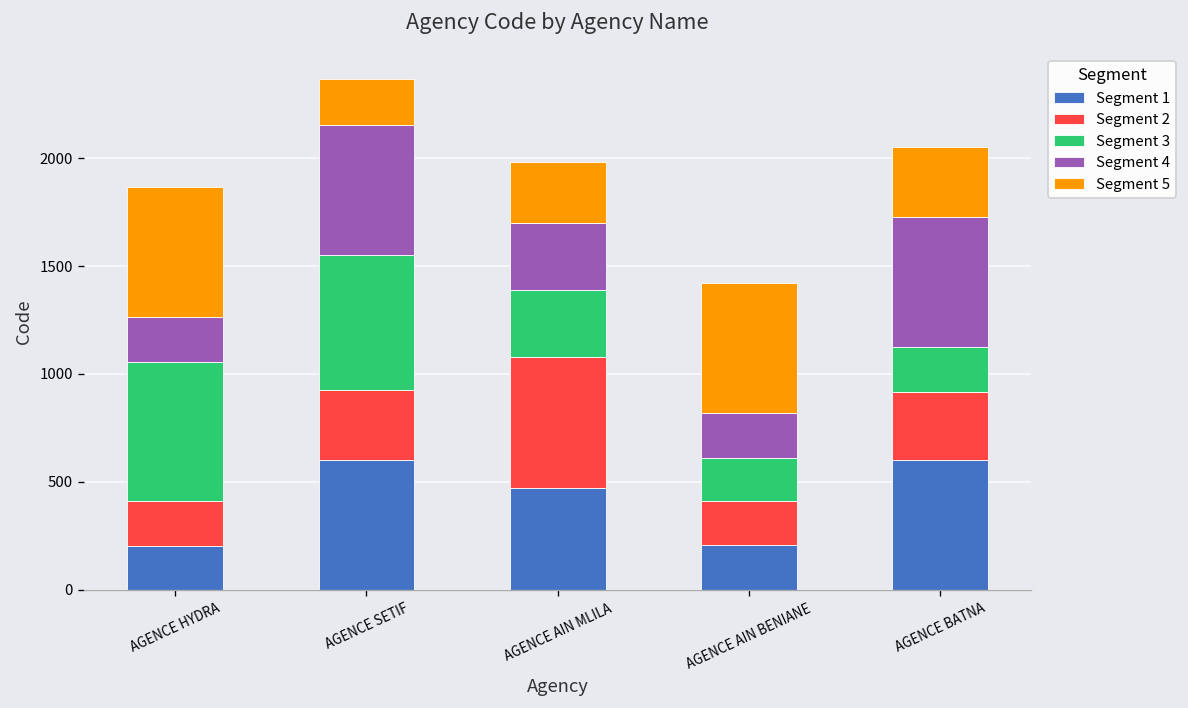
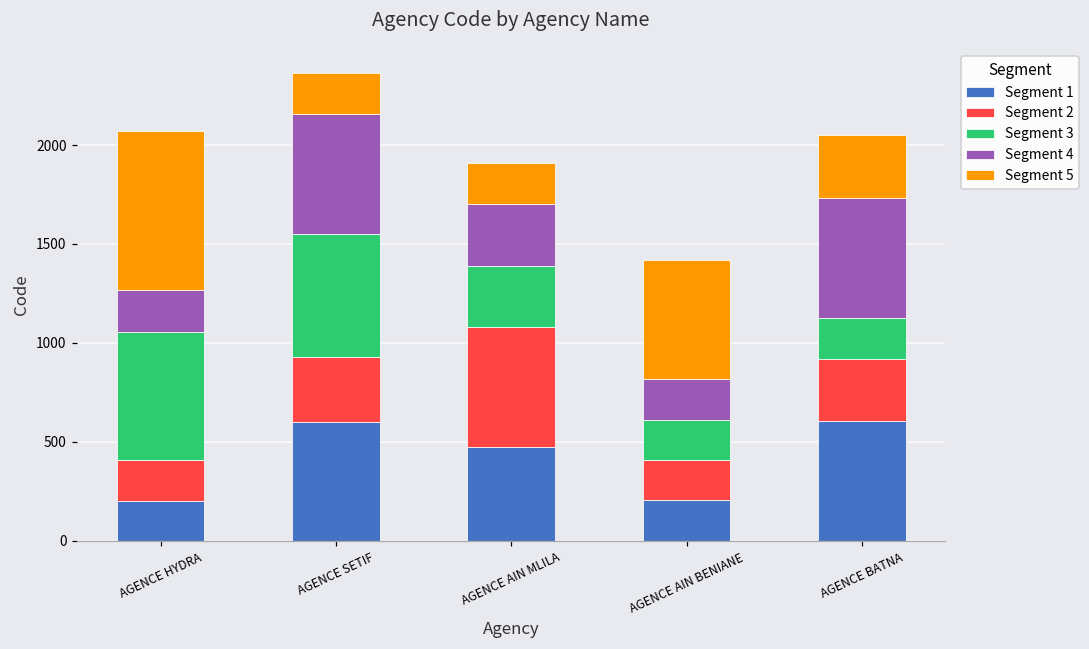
Segment 5, AGENCE HYDRA: 600 -> 810
Segment 5, AGENCE AIN MLILA: 280 -> 210
